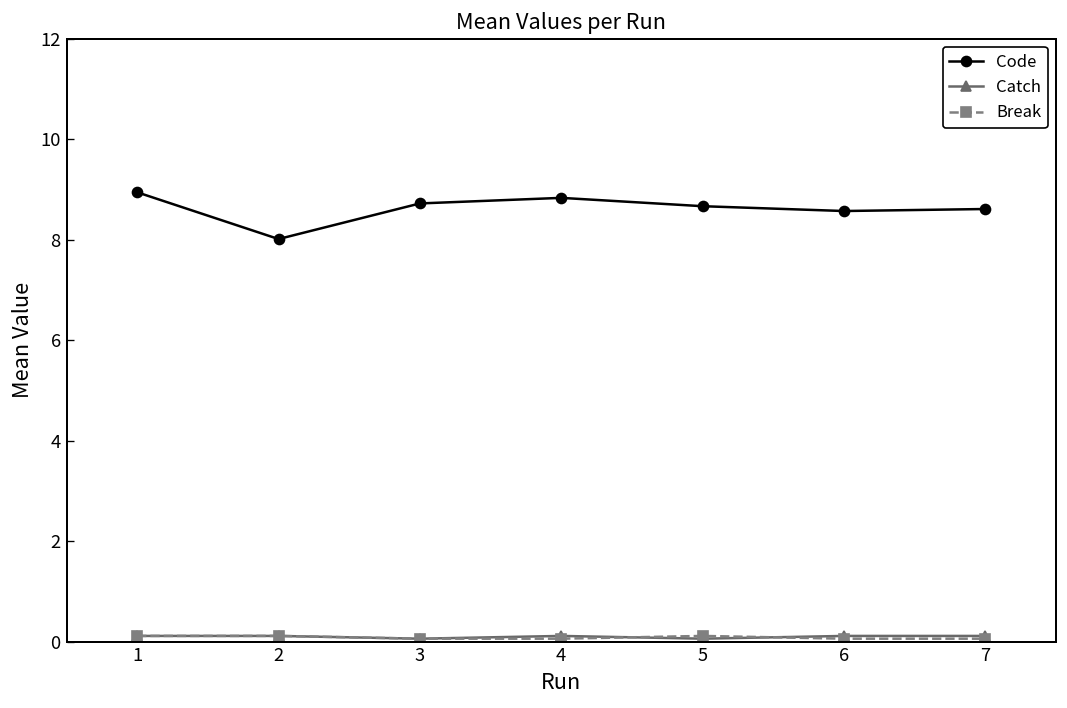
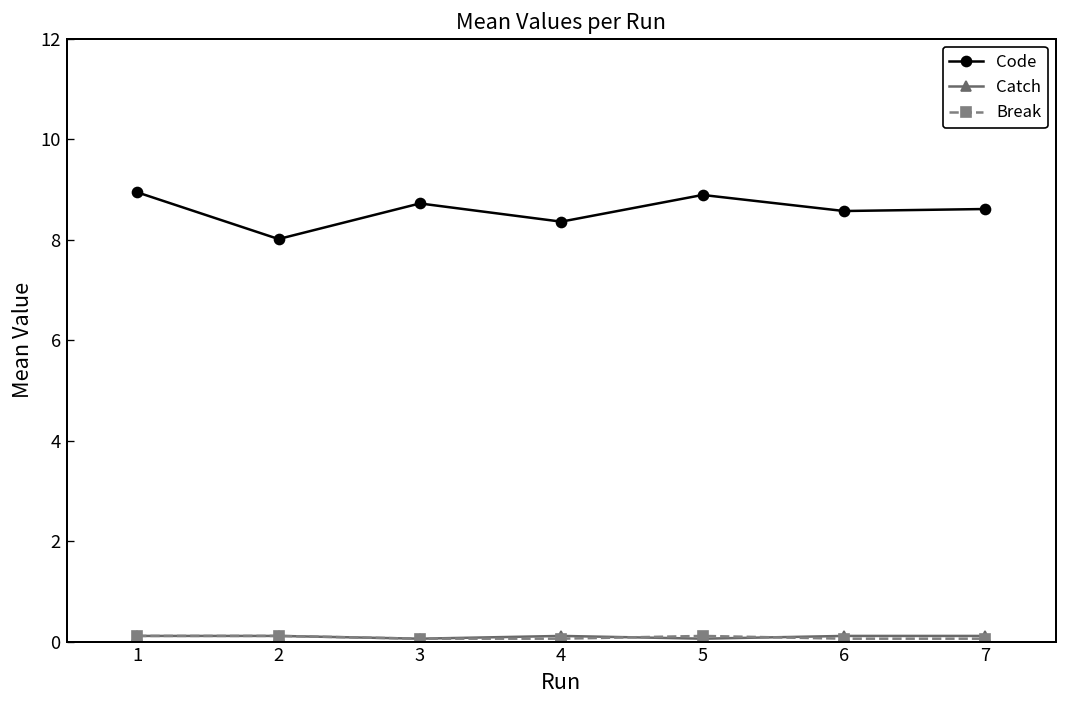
Code, 4: 8.8 -> 8.4
Code, 5: 8.7 -> 8.9
